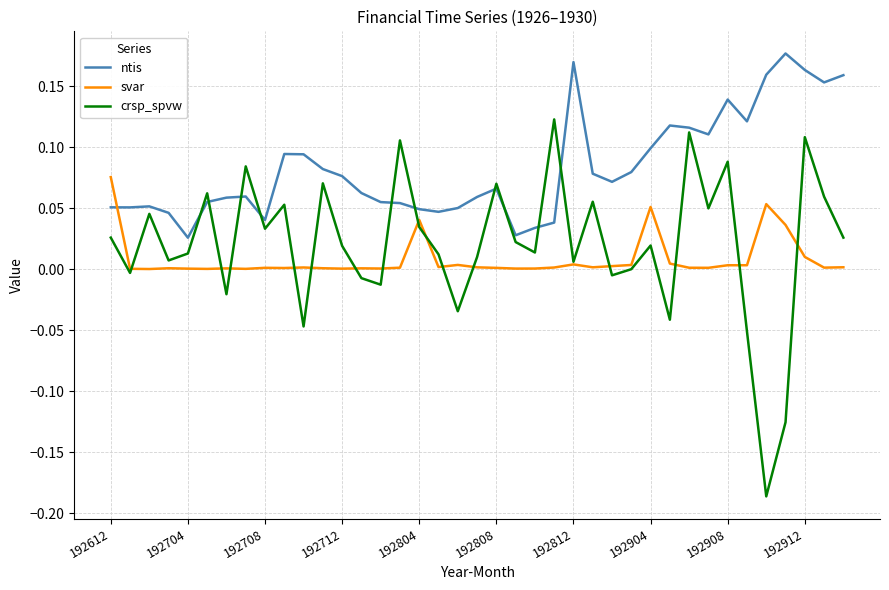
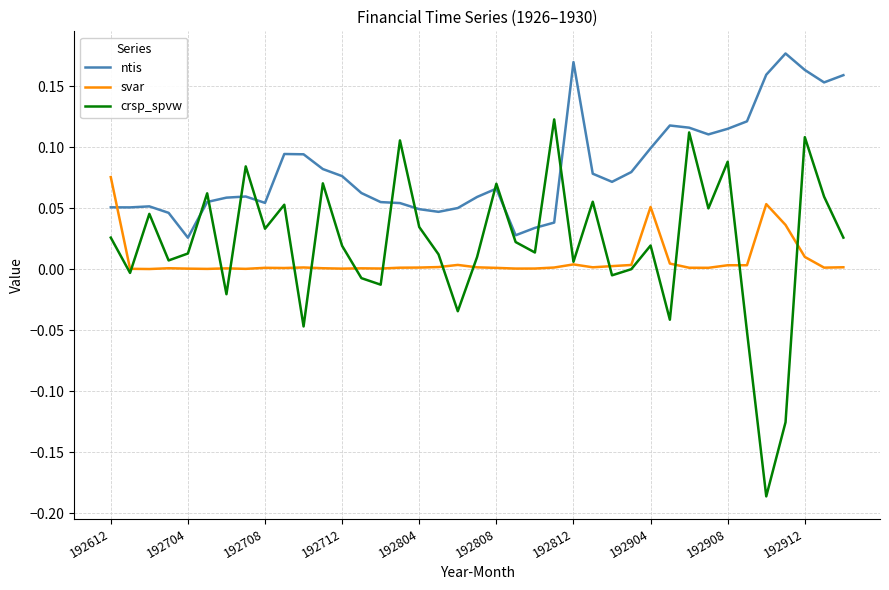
ntis, 192708: 0.041 -> 0.055
svar, 192804: 0.041 -> 0.001
ntis, 192908: 0.139 -> 0.115
